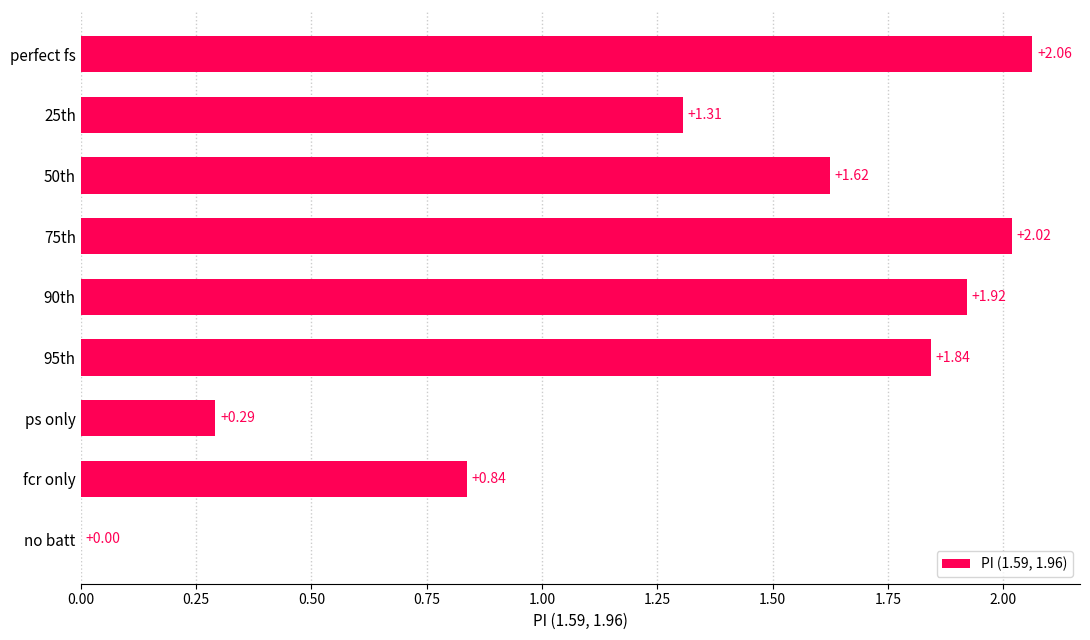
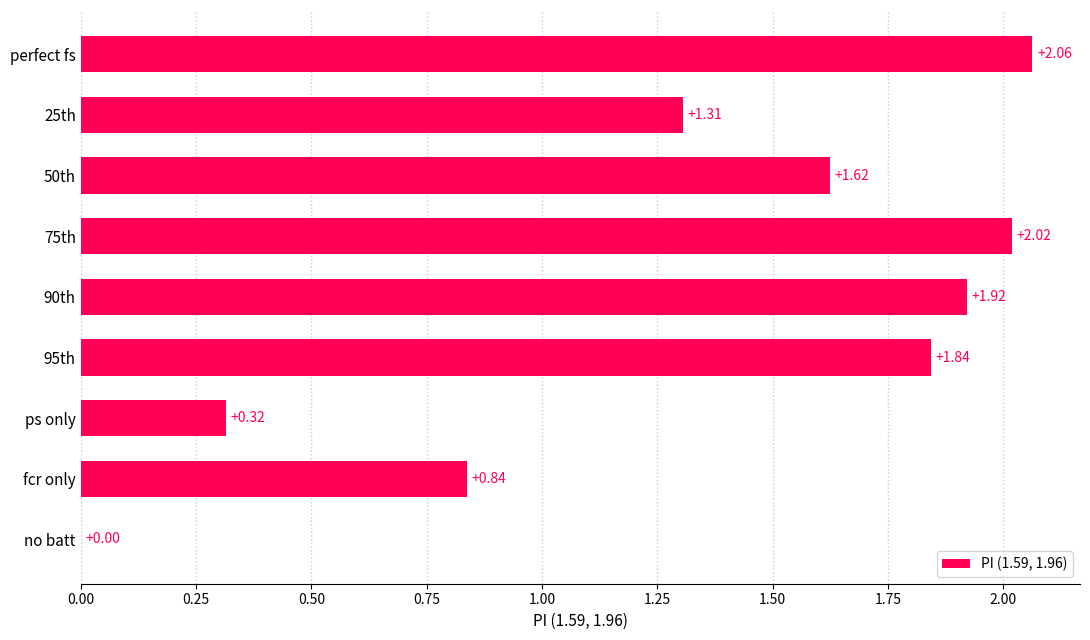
ps only: +0.29 -> +0.32
